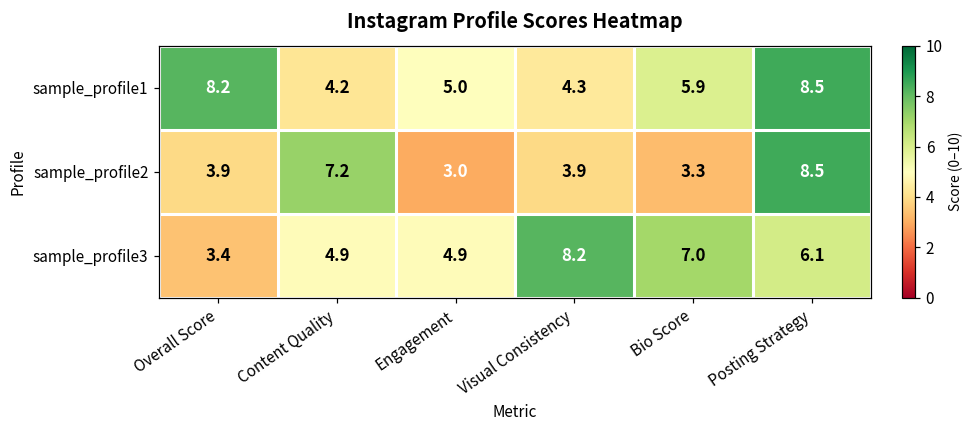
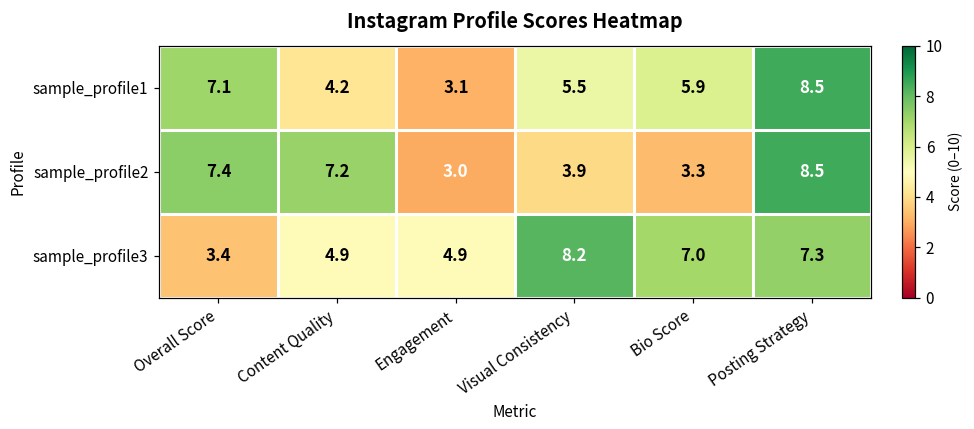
sample_profile1, Overall Score: 8.2 -> 7.1
sample_profile1, Engagement: 5.0 -> 3.1
sample_profile1, Visual Consistency: 4.3 -> 5.5
sample_profile2, Overall Score: 3.9 -> 7.4
sample_profile3, Posting Strategy: 6.1 -> 7.3
